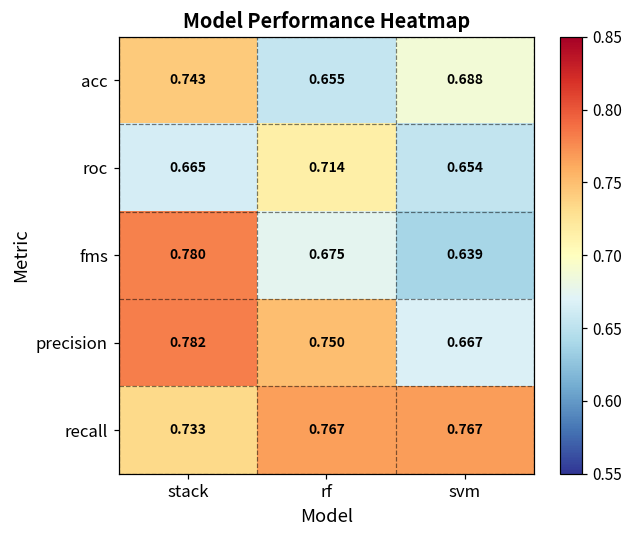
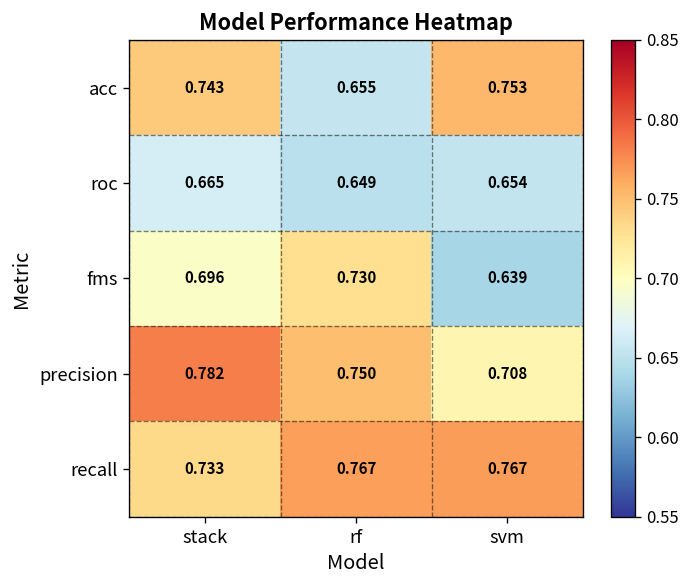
acc, svm: 0.688 -> 0.753
roc, rf: 0.714 -> 0.649
fms, stack: 0.780 -> 0.696
fms, rf: 0.675 -> 0.730
precision, svm: 0.667 -> 0.708
